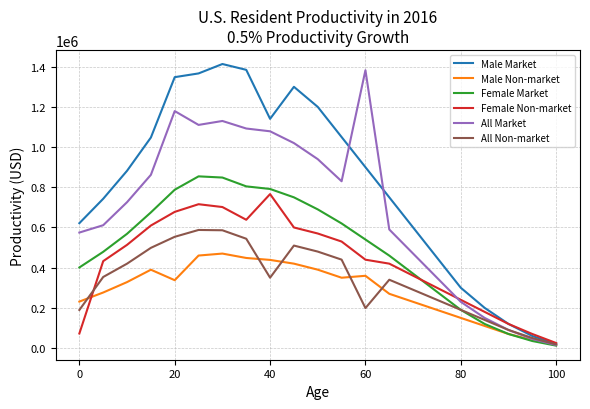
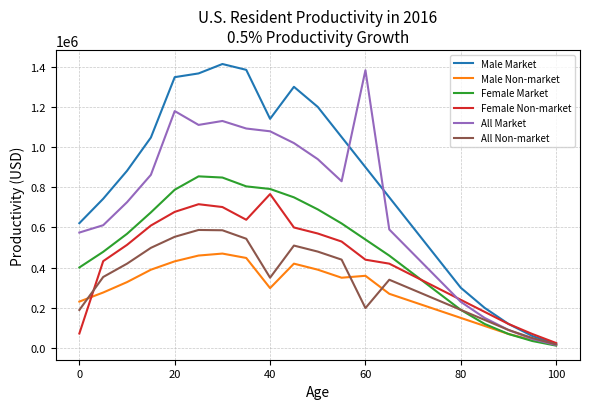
Male Non-market, 20: 340000 -> 430000
Male Non-market, 40: 440000 -> 300000
